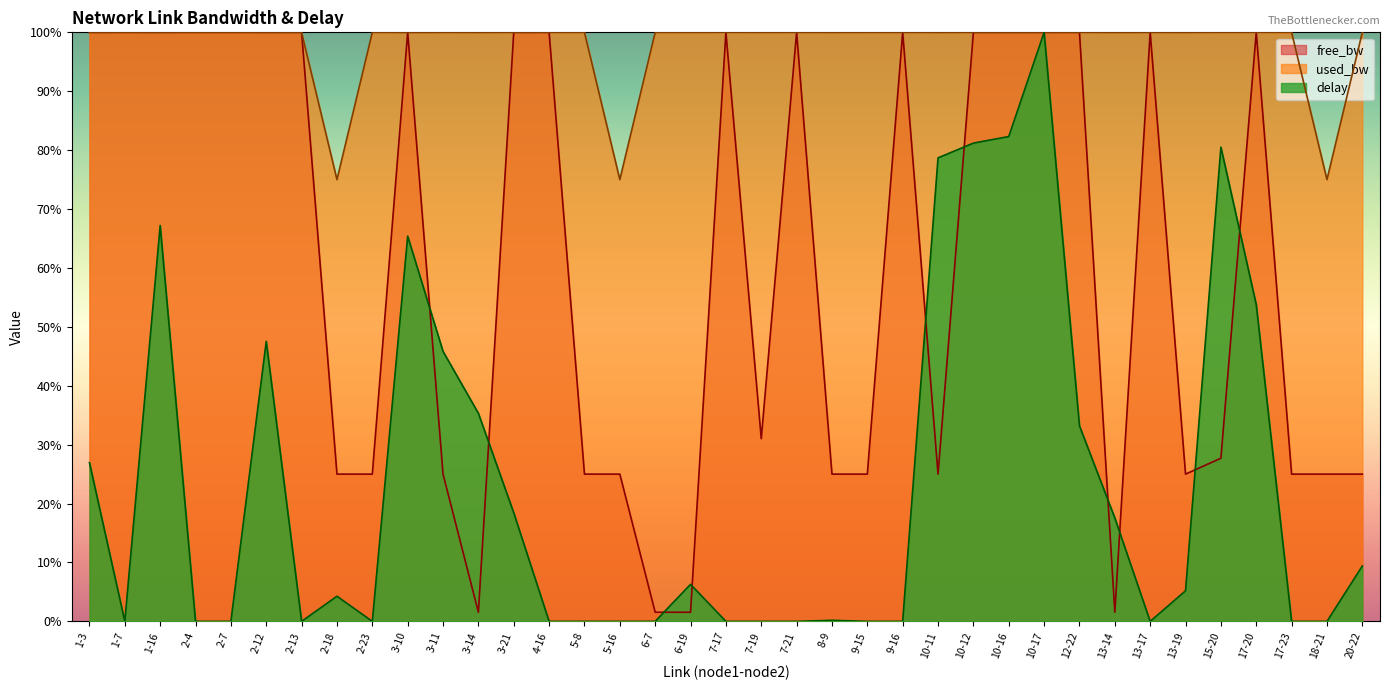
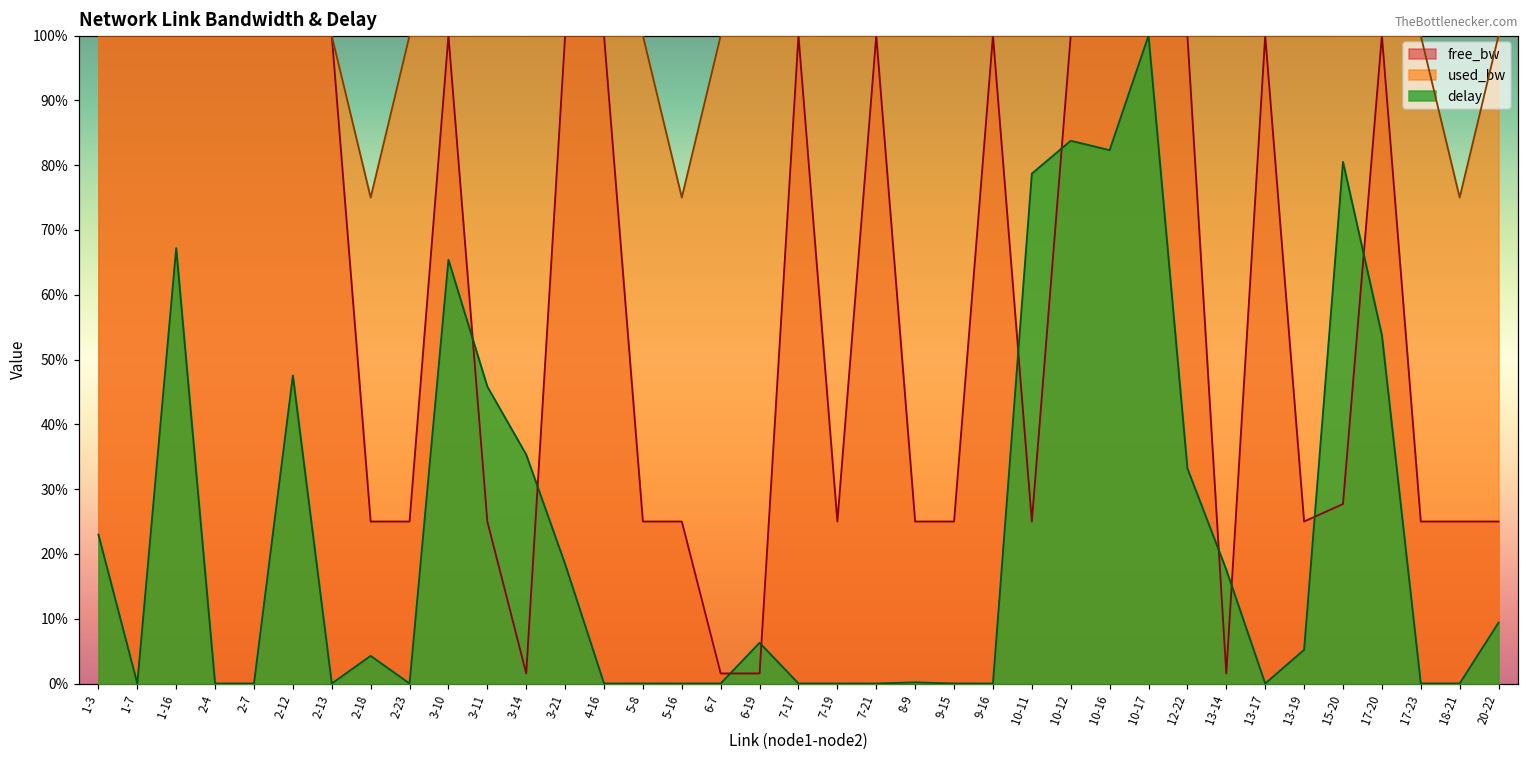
delay, 1-3: 27% -> 23%
free_bw, 7-19: 31% -> 25%
delay, 10-12: 81% -> 84%
